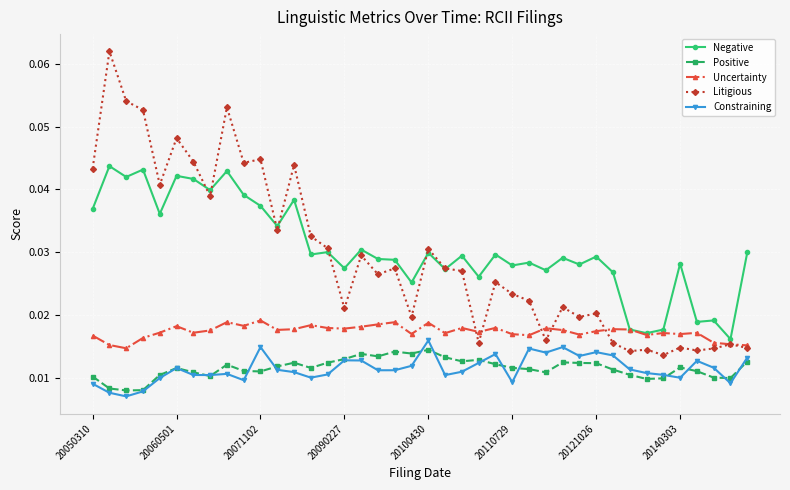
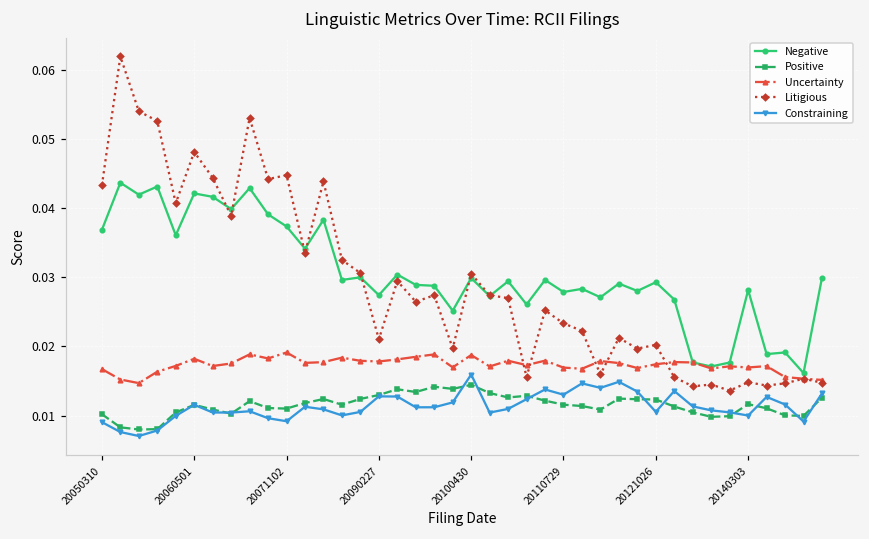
Constraining, 20071102: 0.015 -> 0.009
Constraining, 20110729: 0.009 -> 0.013
Constraining, 20121026: 0.014 -> 0.011
